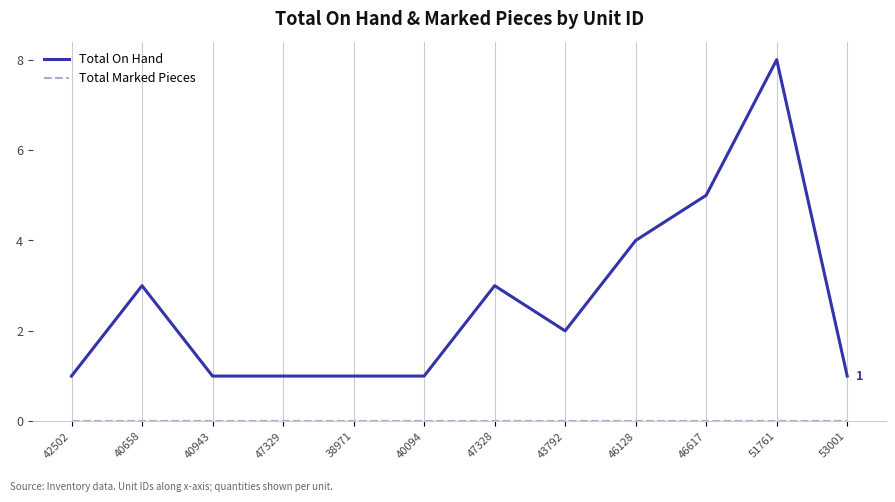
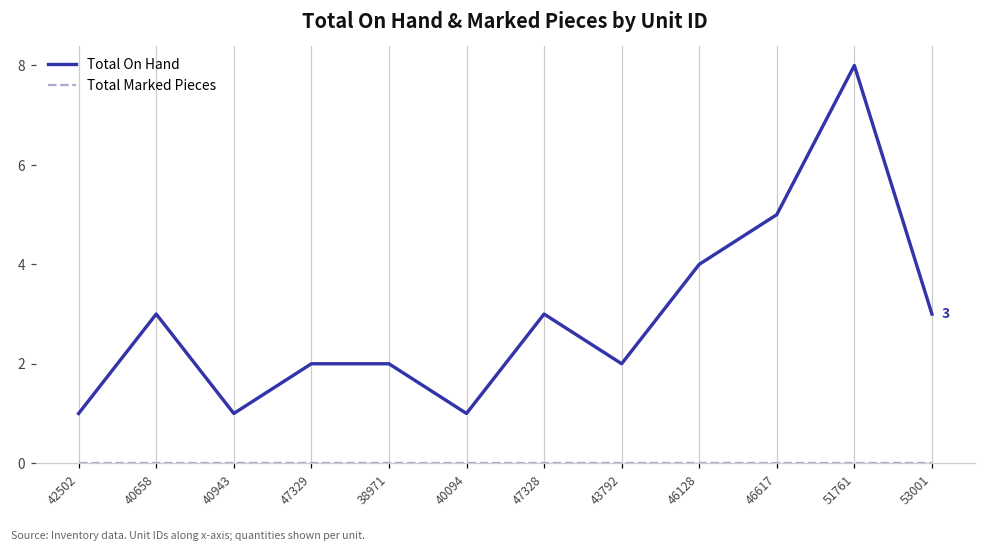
Total On Hand, 47329: 1 -> 2
Total On Hand, 38971: 1 -> 2
Total On Hand, 53001: 1 -> 3
